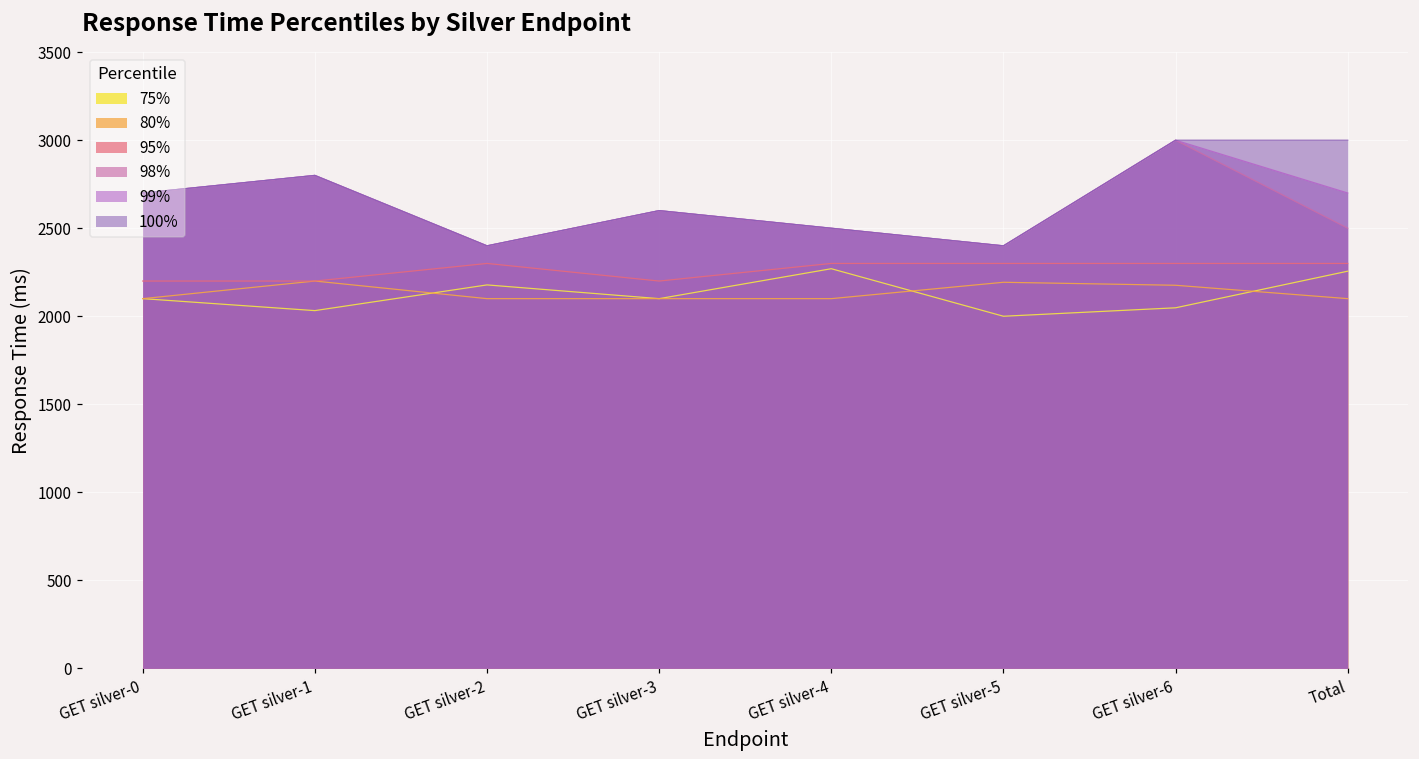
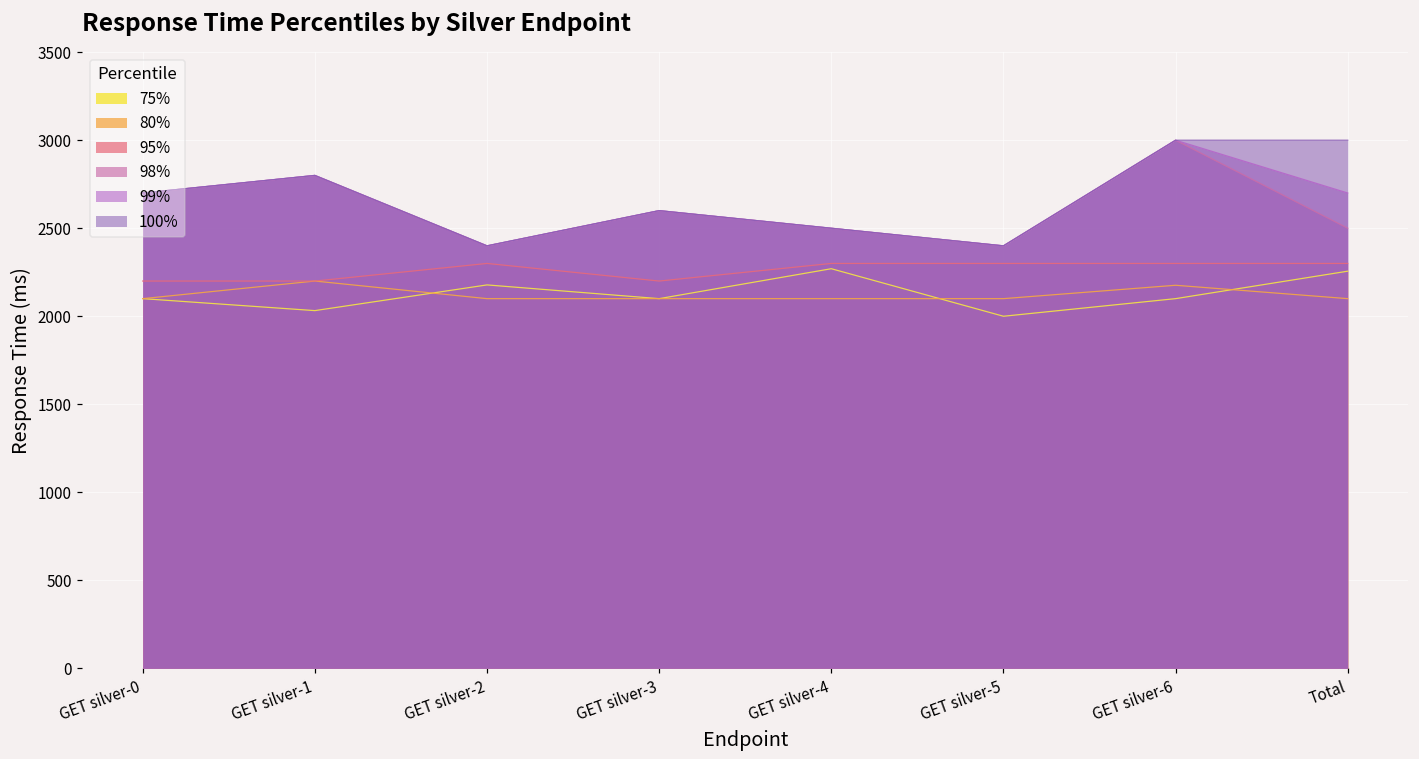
80%, GET silver-5: 2190 -> 2100
75%, GET silver-6: 2050 -> 2100
